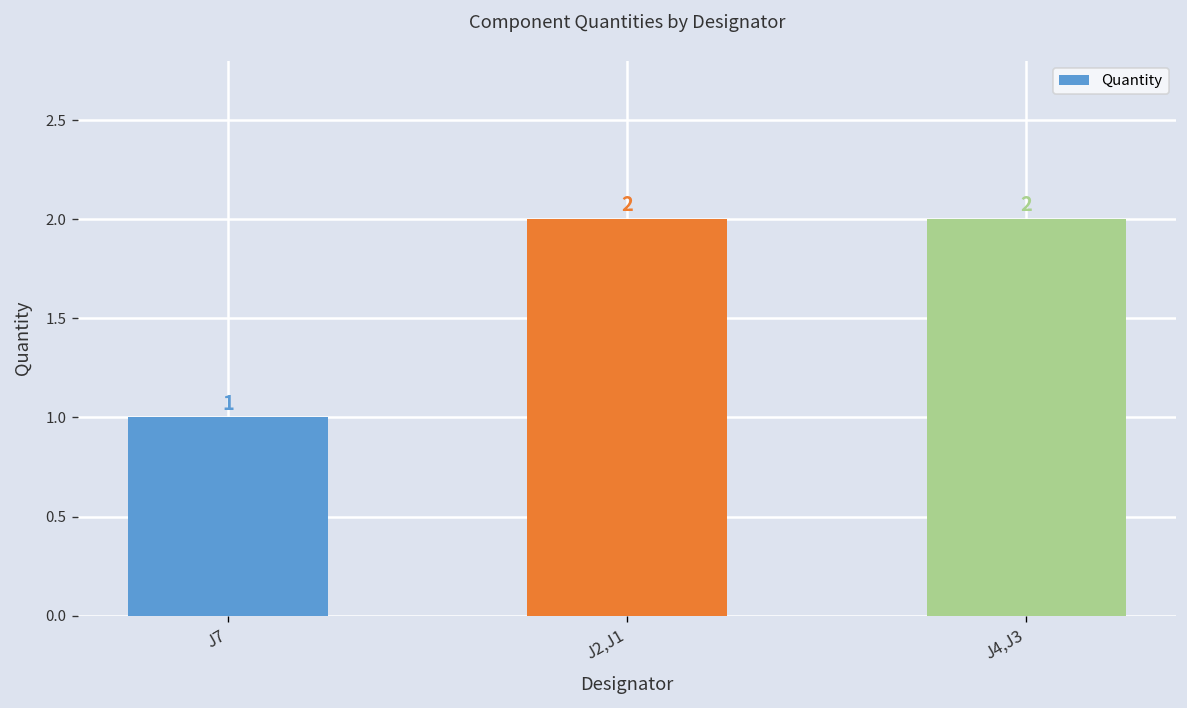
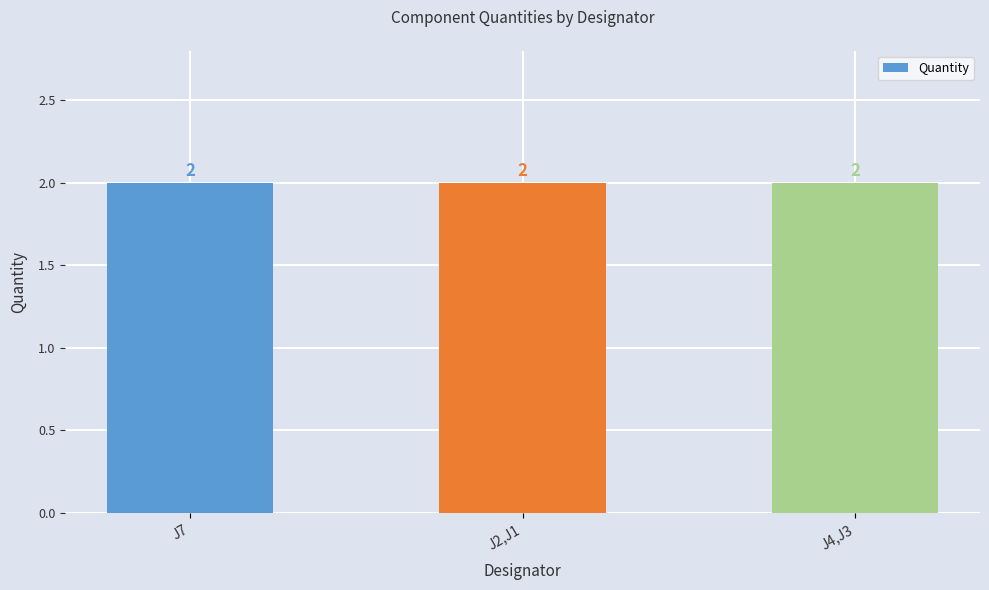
J7: 1 -> 2
